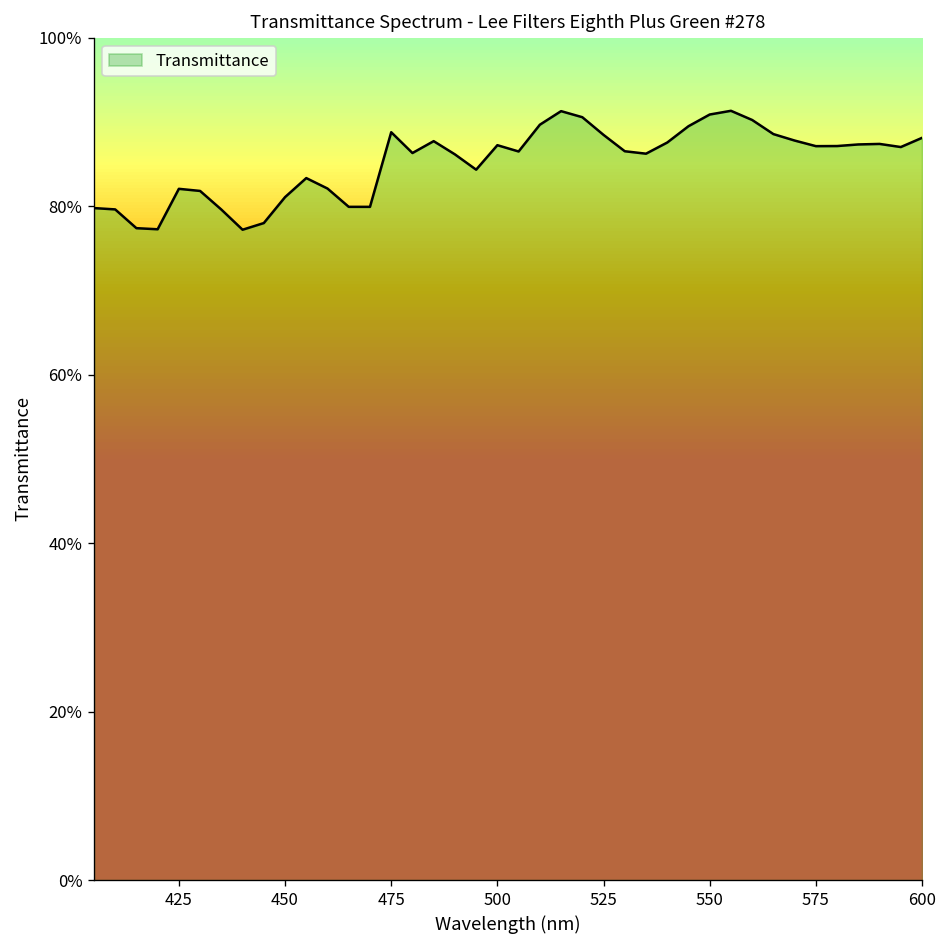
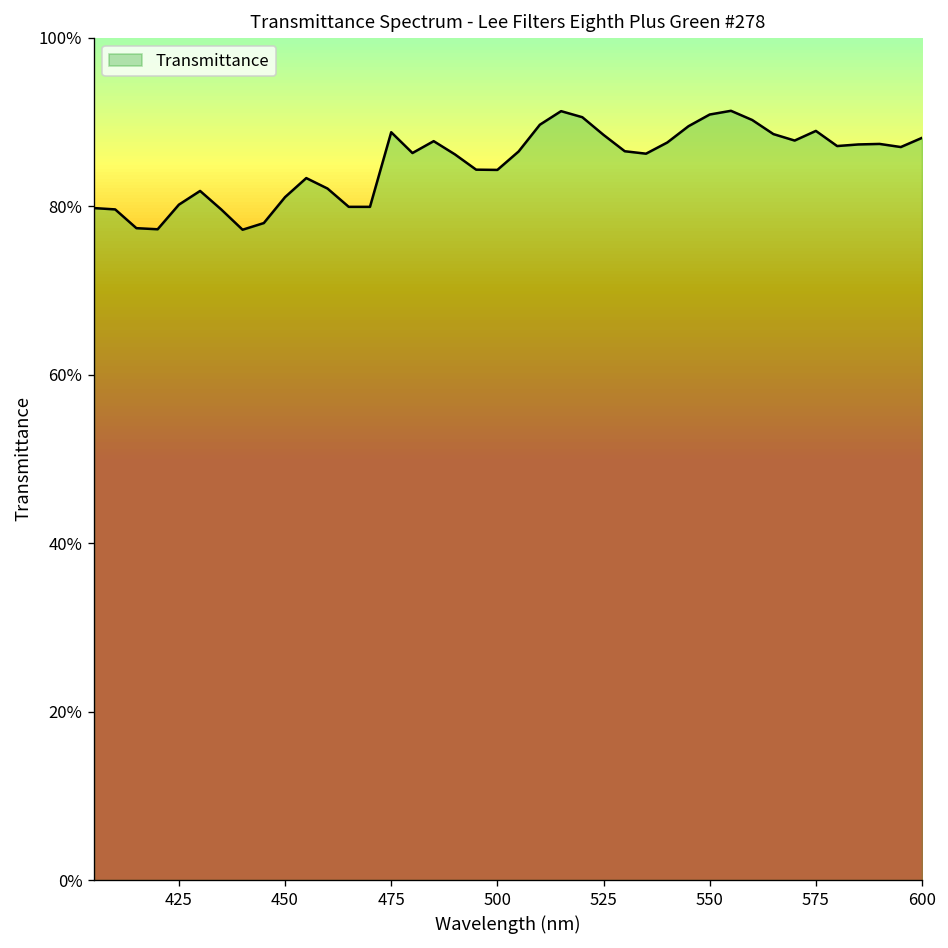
425: 82% -> 80%
500: 87% -> 84%
575: 87% -> 89%
